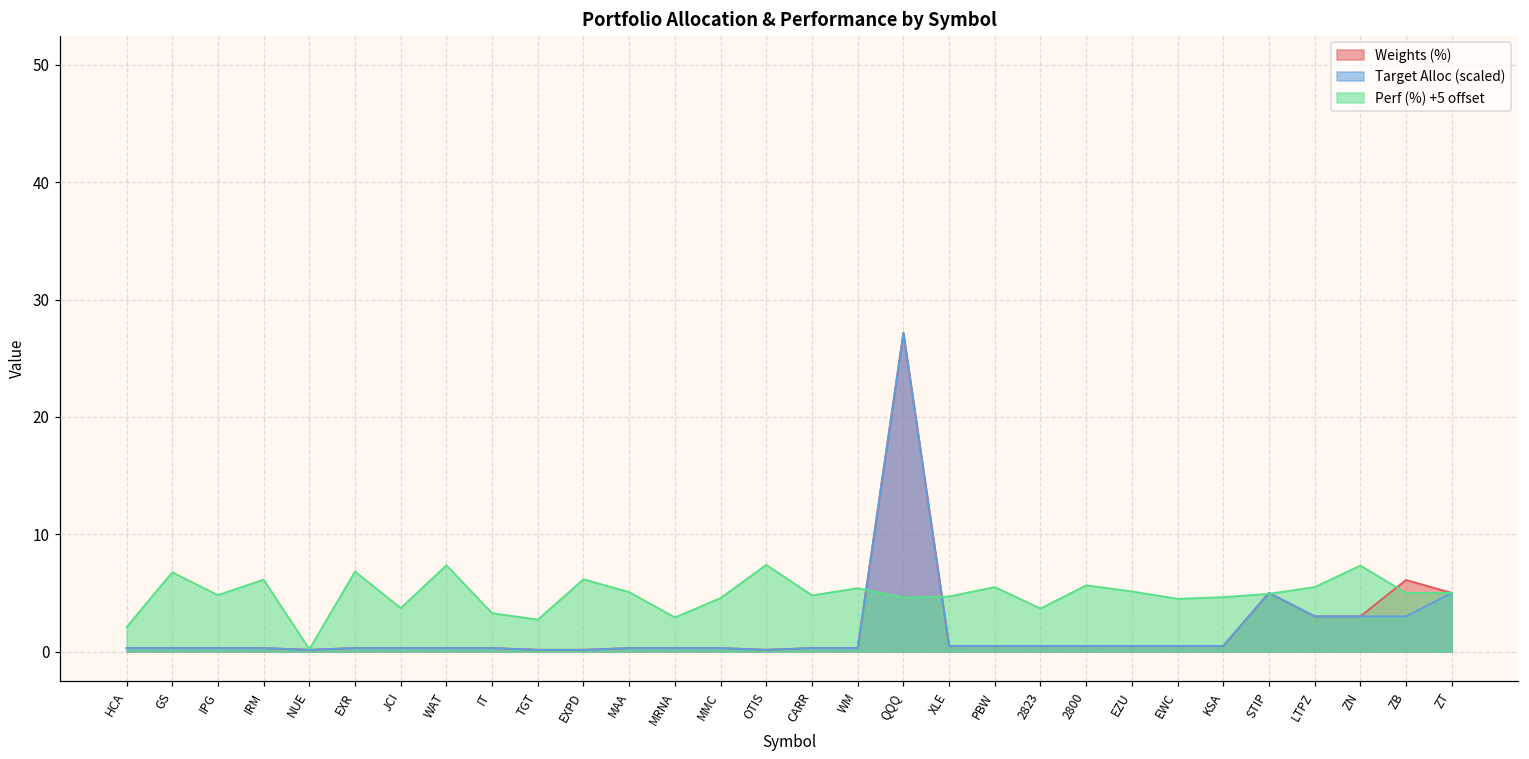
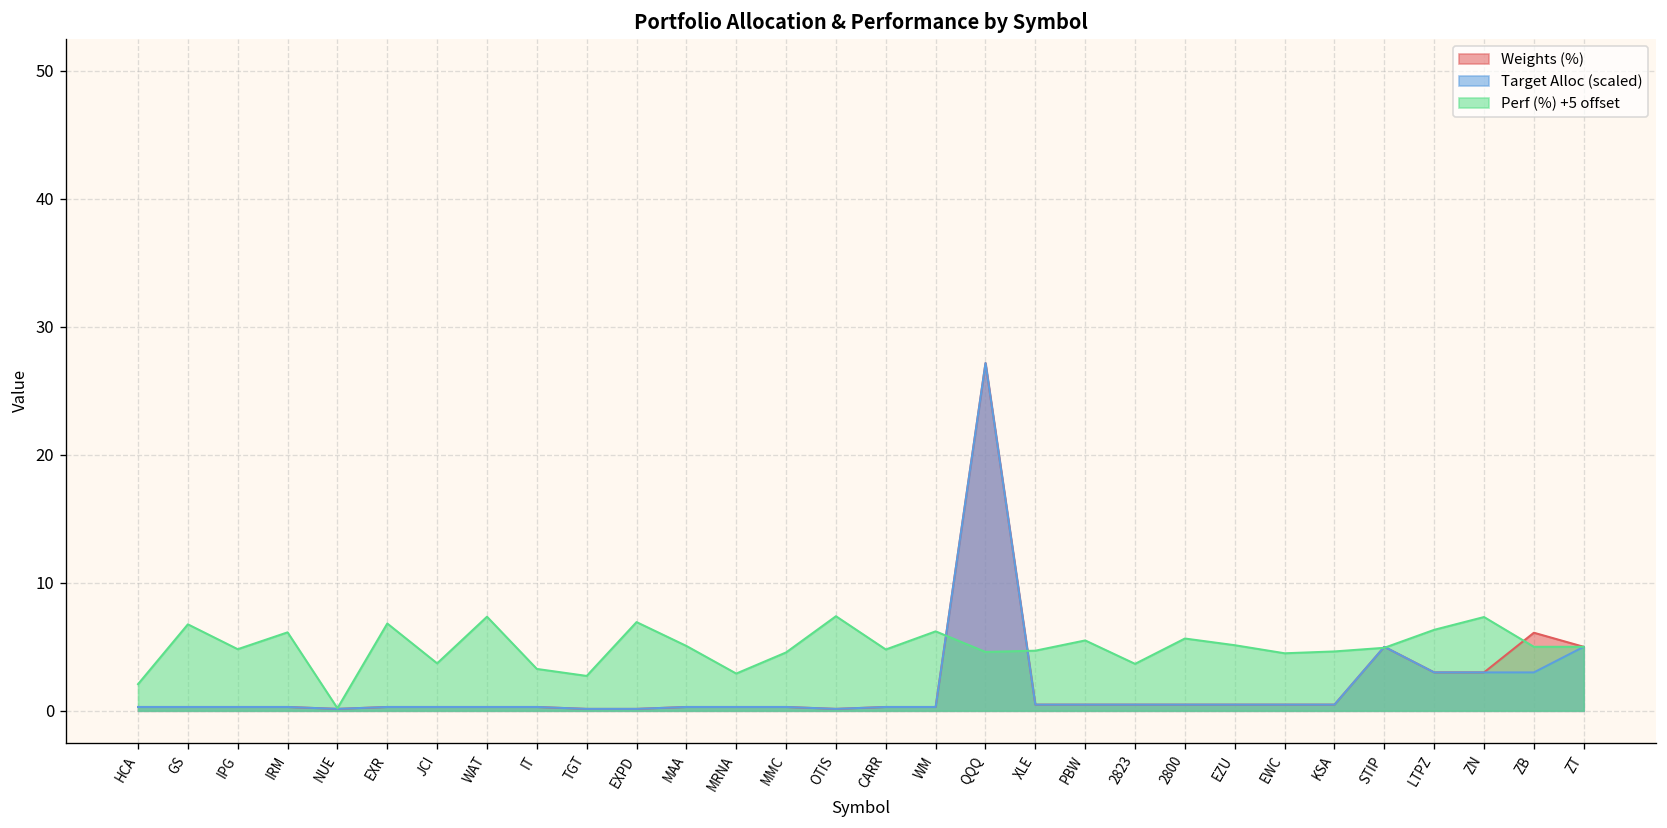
Perf (%) +5 offset, EXPD: 6.2 -> 6.9
Perf (%) +5 offset, WM: 5.4 -> 6.2
Perf (%) +5 offset, LTPZ: 5.5 -> 6.3
